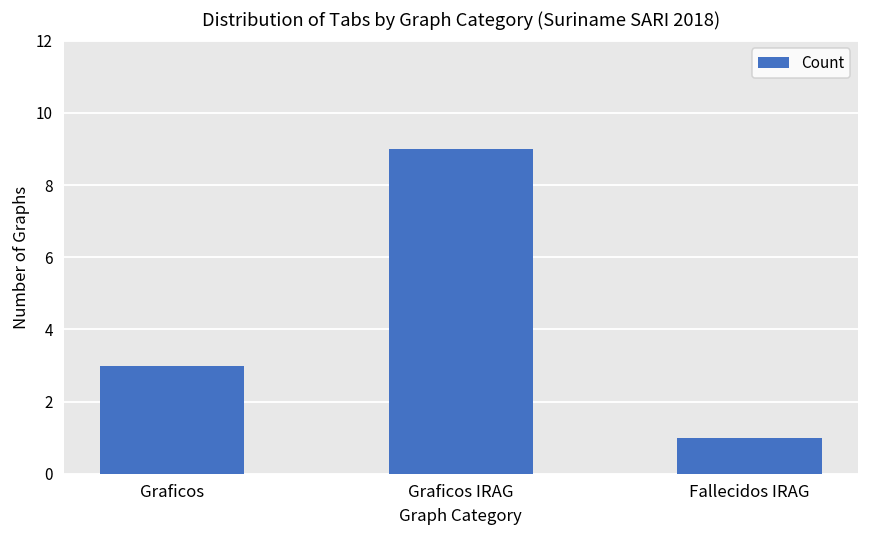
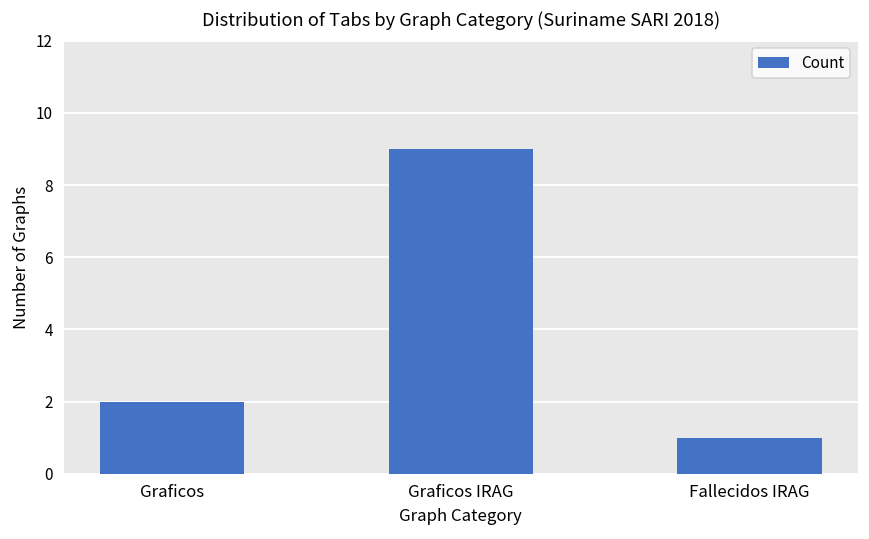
Graficos: 3 -> 2
